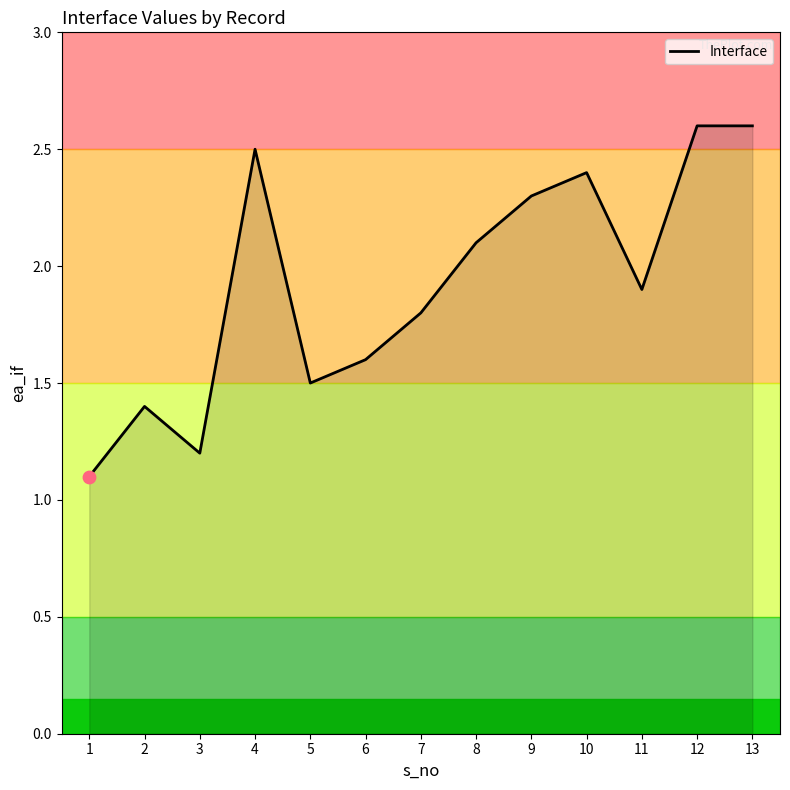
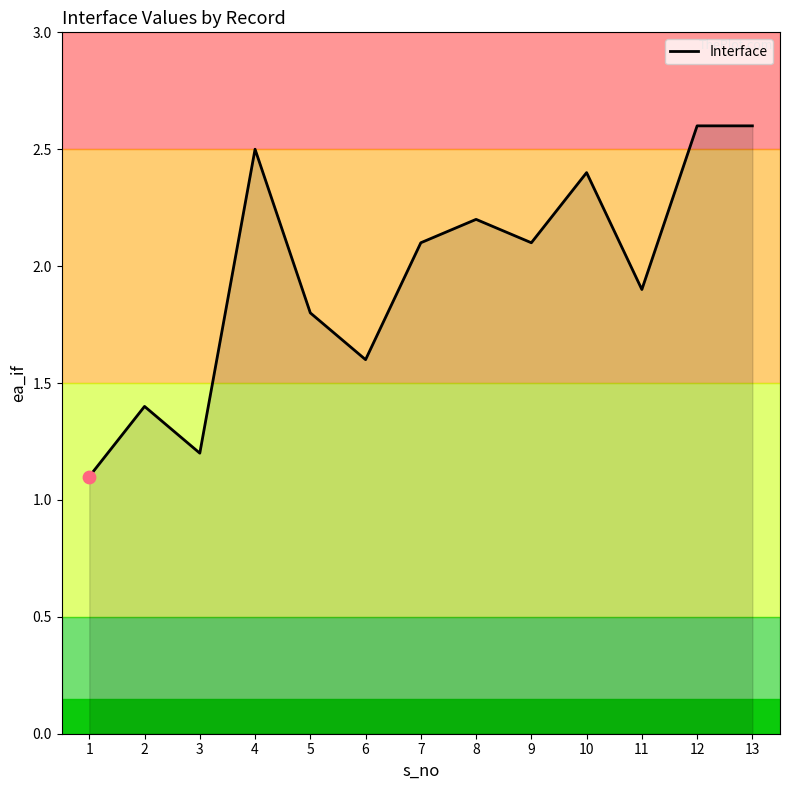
Interface, 5: 1.5 -> 1.8
Interface, 7: 1.8 -> 2.1
Interface, 8: 2.1 -> 2.2
Interface, 9: 2.3 -> 2.1
